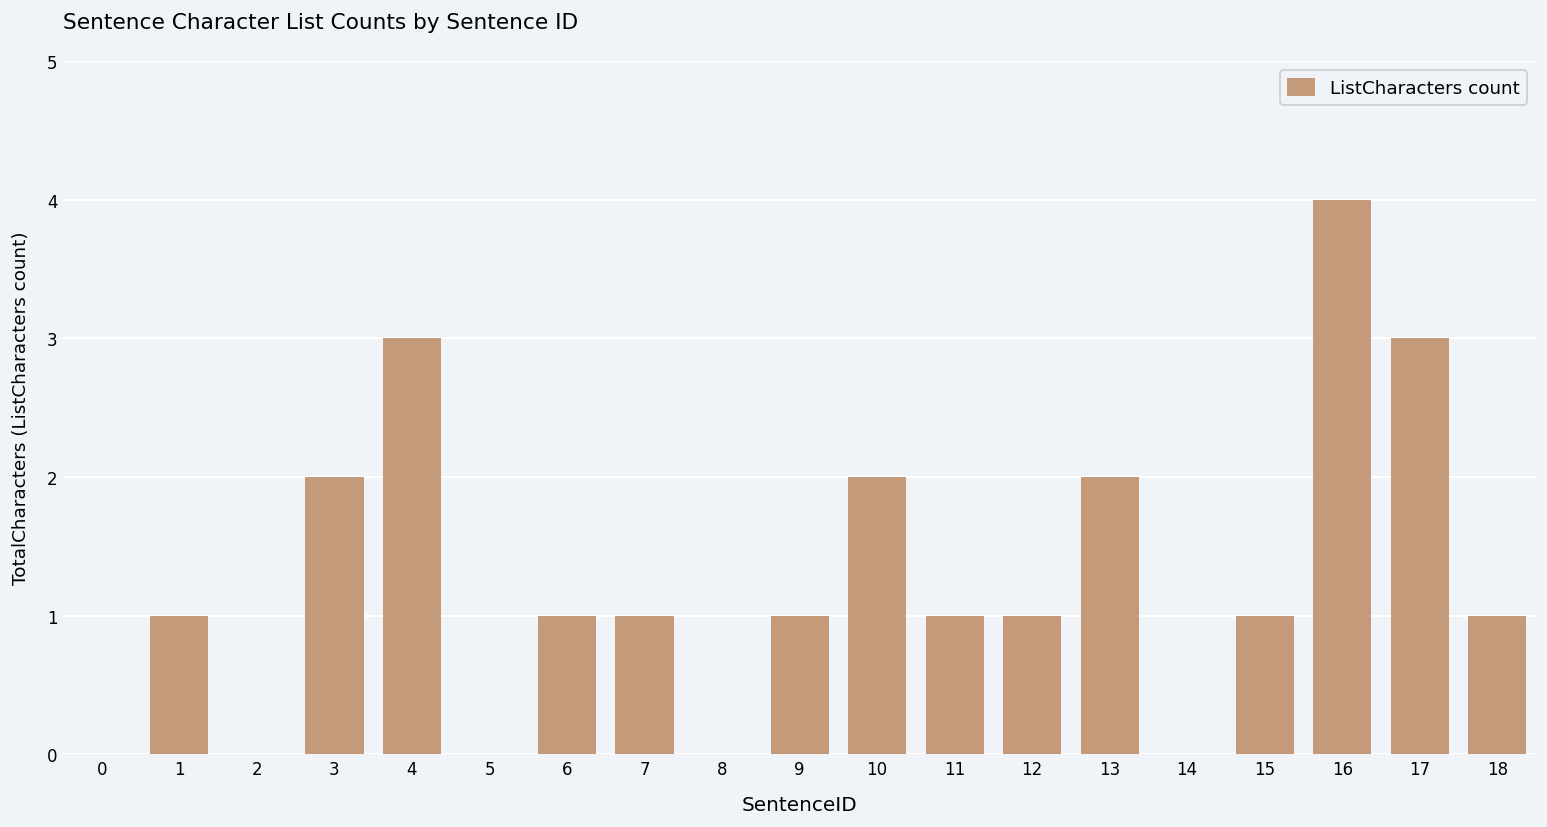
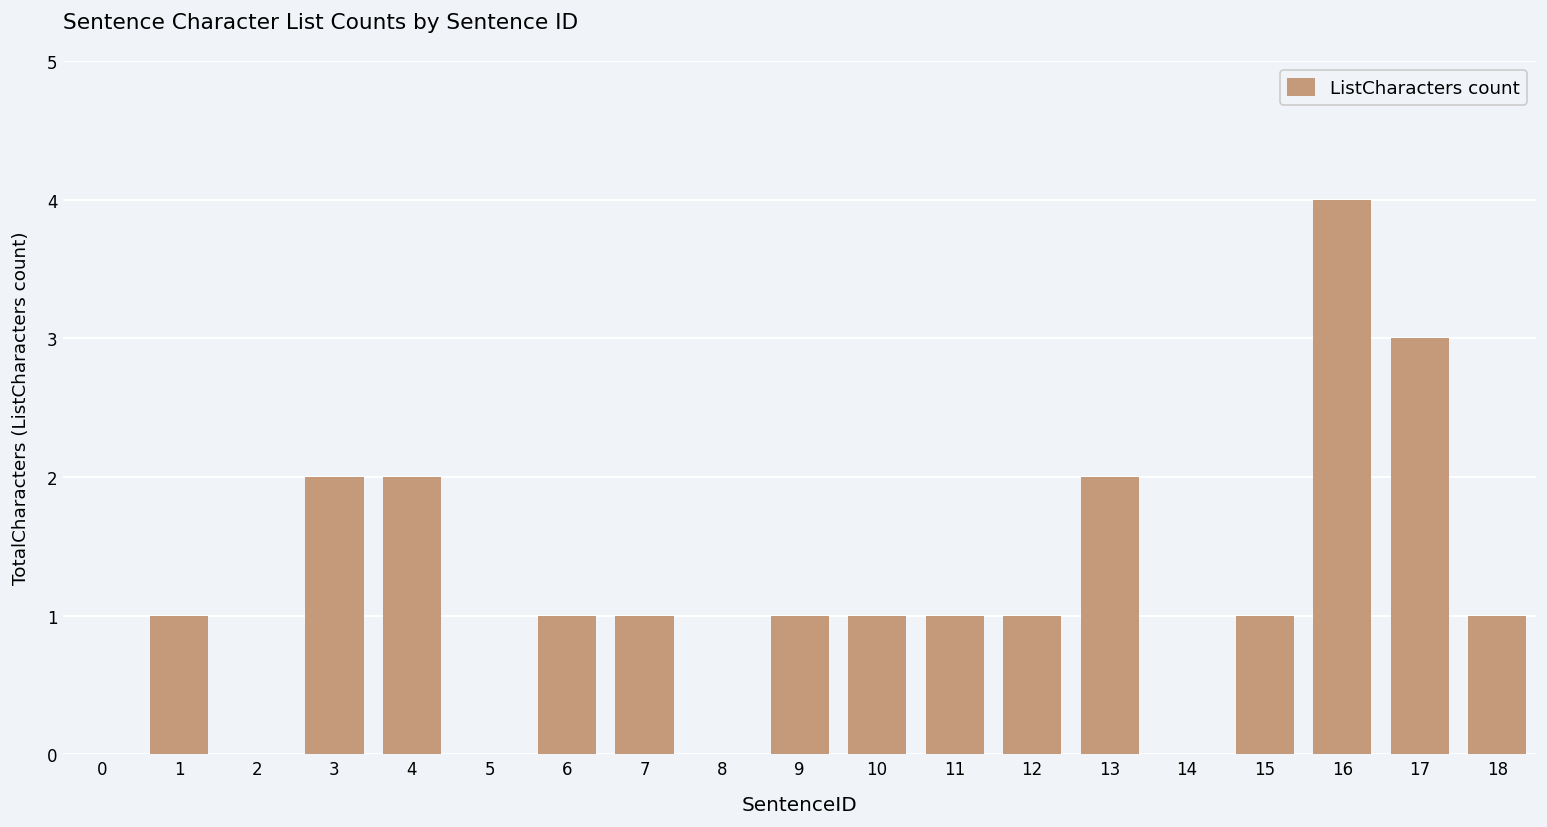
4: 3 -> 2
10: 2 -> 1
